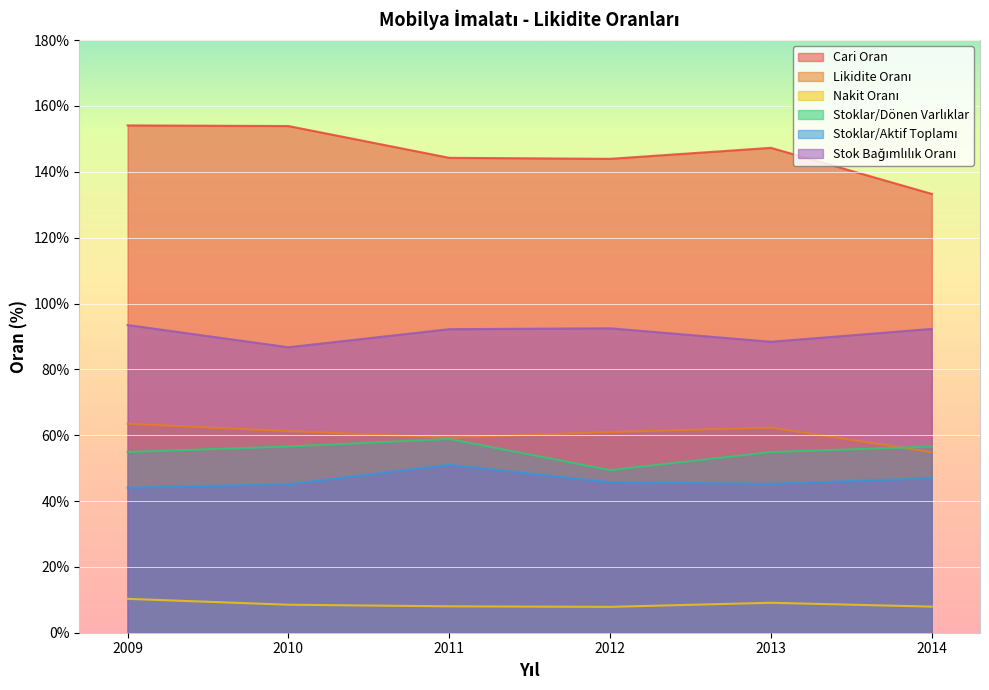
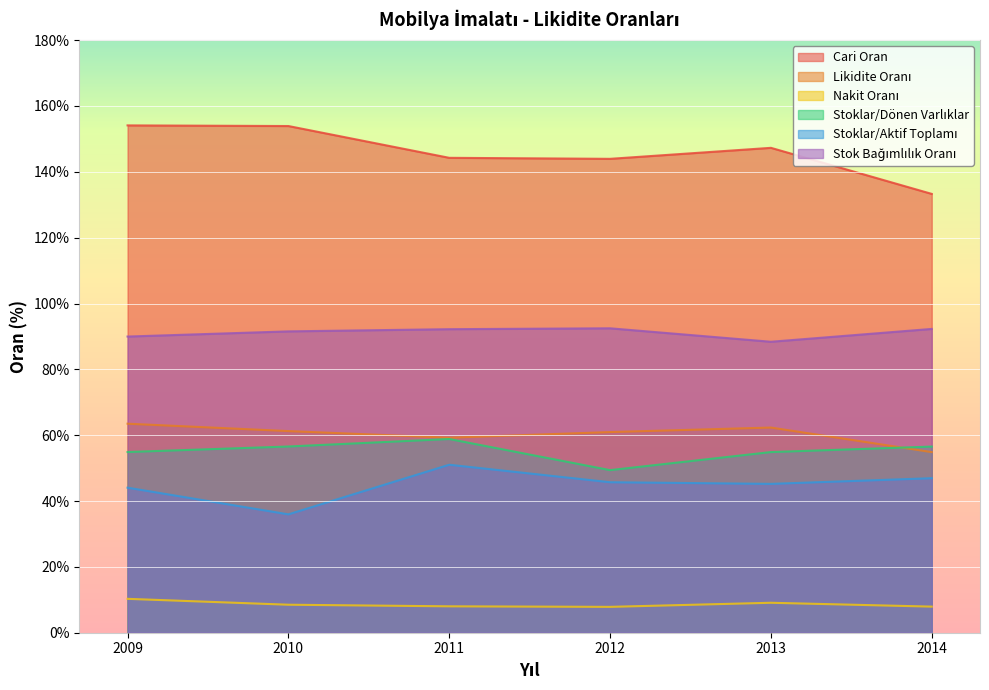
Stok Bağımlılık Oranı, 2009: 93% -> 90%
Stoklar/Aktif Toplamı, 2010: 45% -> 36%
Stok Bağımlılık Oranı, 2010: 87% -> 92%
